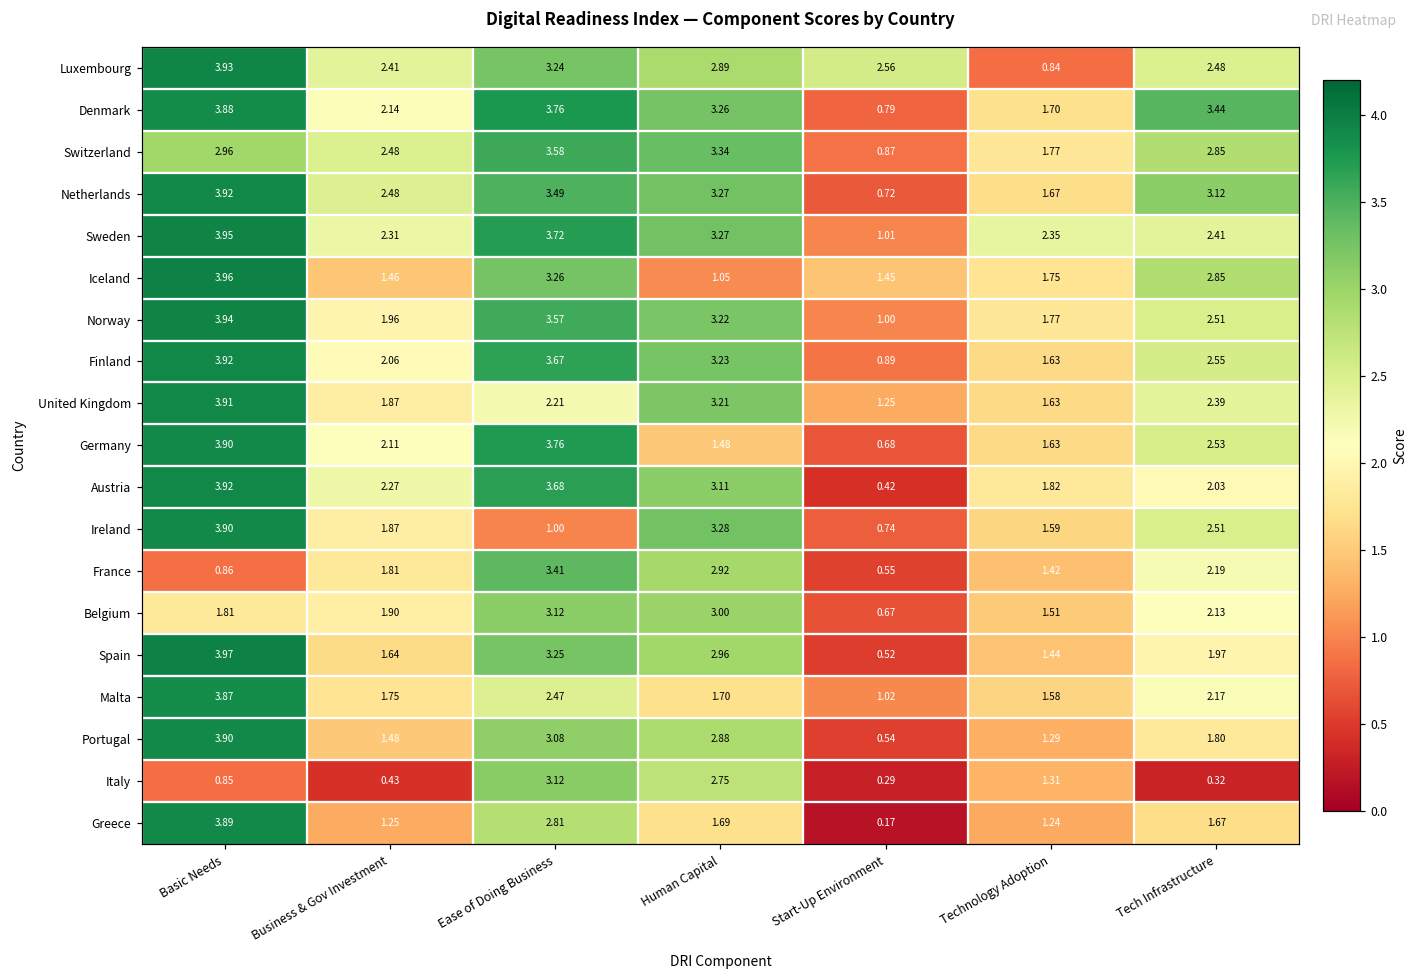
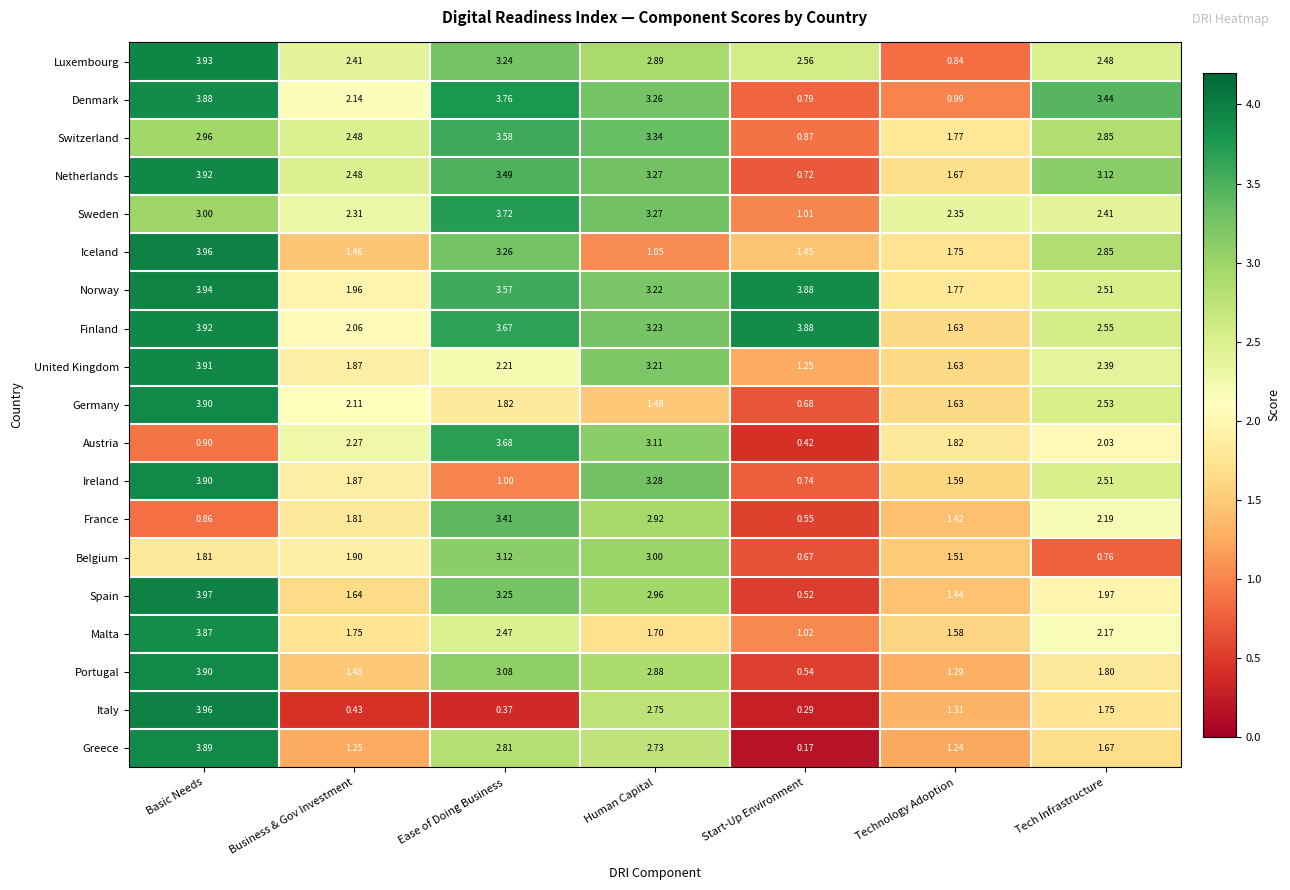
Denmark, Technology Adoption: 1.70 -> 0.99
Sweden, Basic Needs: 3.95 -> 3.00
Norway, Start-Up Environment: 1.00 -> 3.88
Finland, Start-Up Environment: 0.89 -> 3.88
Germany, Ease of Doing Business: 3.76 -> 1.82
Austria, Basic Needs: 3.92 -> 0.90
Belgium, Tech Infrastructure: 2.13 -> 0.76
Italy, Basic Needs: 0.85 -> 3.96
Italy, Ease of Doing Business: 3.12 -> 0.37
Italy, Tech Infrastructure: 0.32 -> 1.75
Greece, Human Capital: 1.69 -> 2.73
